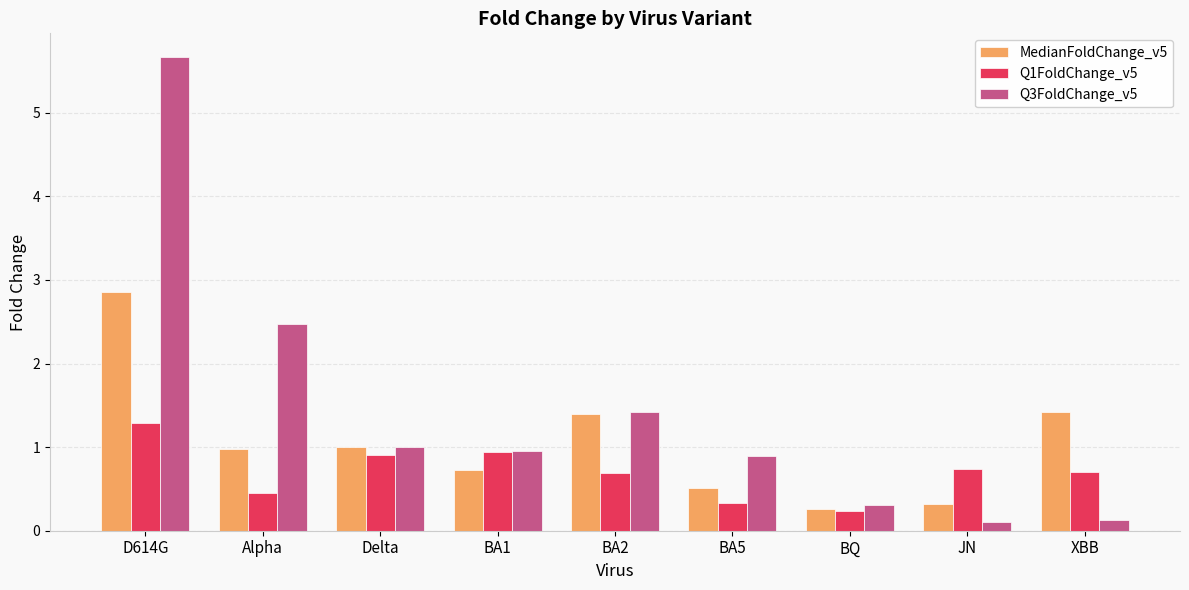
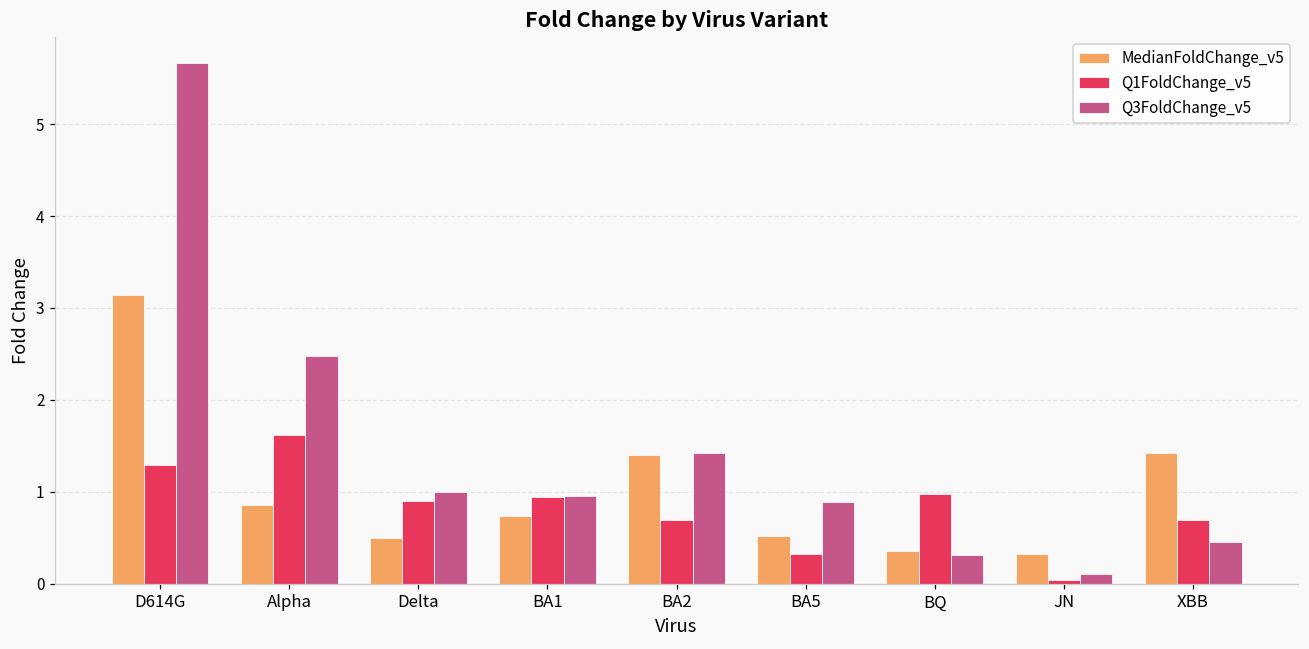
MedianFoldChange_v5, D614G: 2.9 -> 3.1
MedianFoldChange_v5, Alpha: 1.0 -> 0.9
Q1FoldChange_v5, Alpha: 0.4 -> 1.6
MedianFoldChange_v5, Delta: 1.0 -> 0.5
MedianFoldChange_v5, BQ: 0.3 -> 0.4
Q1FoldChange_v5, BQ: 0.2 -> 1.0
Q1FoldChange_v5, JN: 0.7 -> 0.0
Q3FoldChange_v5, XBB: 0.1 -> 0.5
